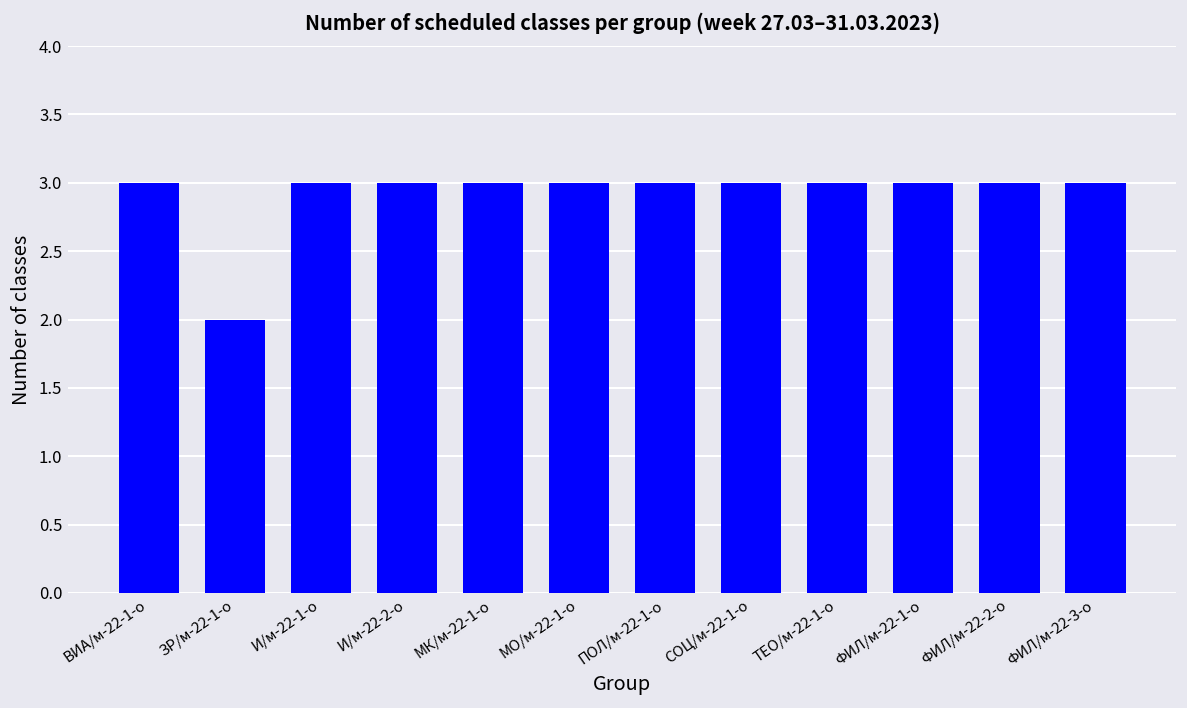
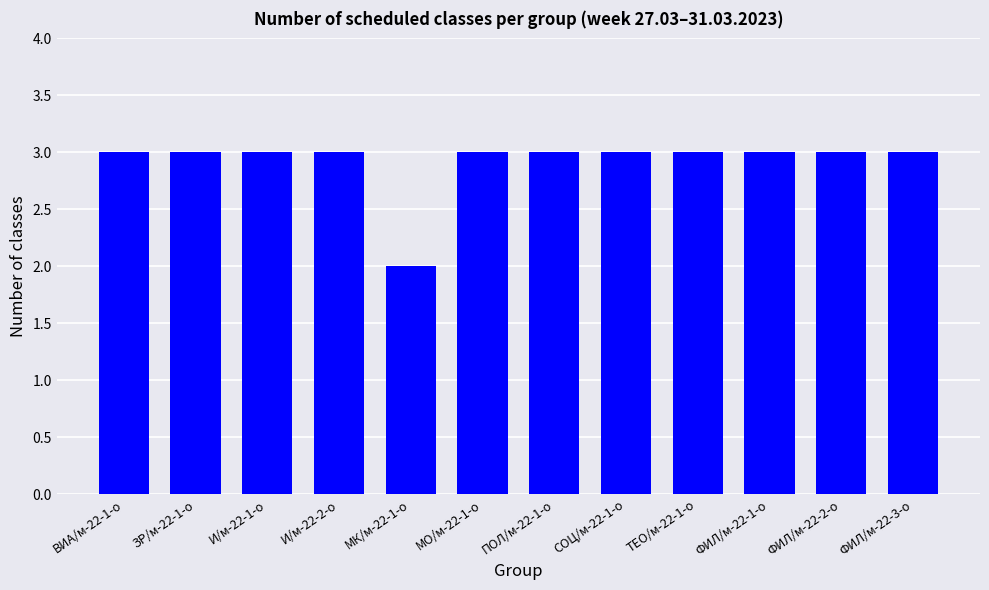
ЗР/м-22-1-о: 2 -> 3
МК/м-22-1-о: 3 -> 2
